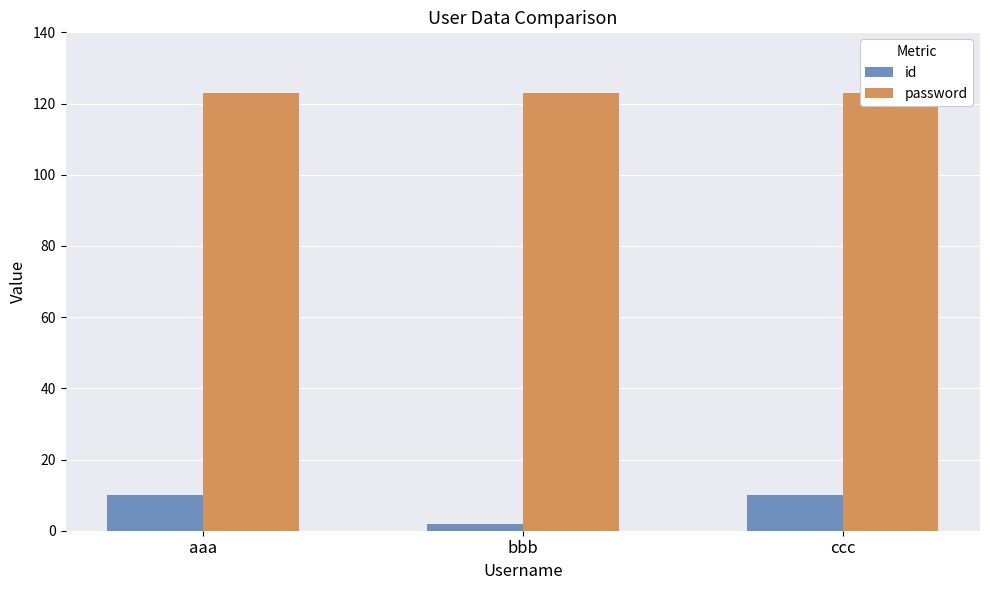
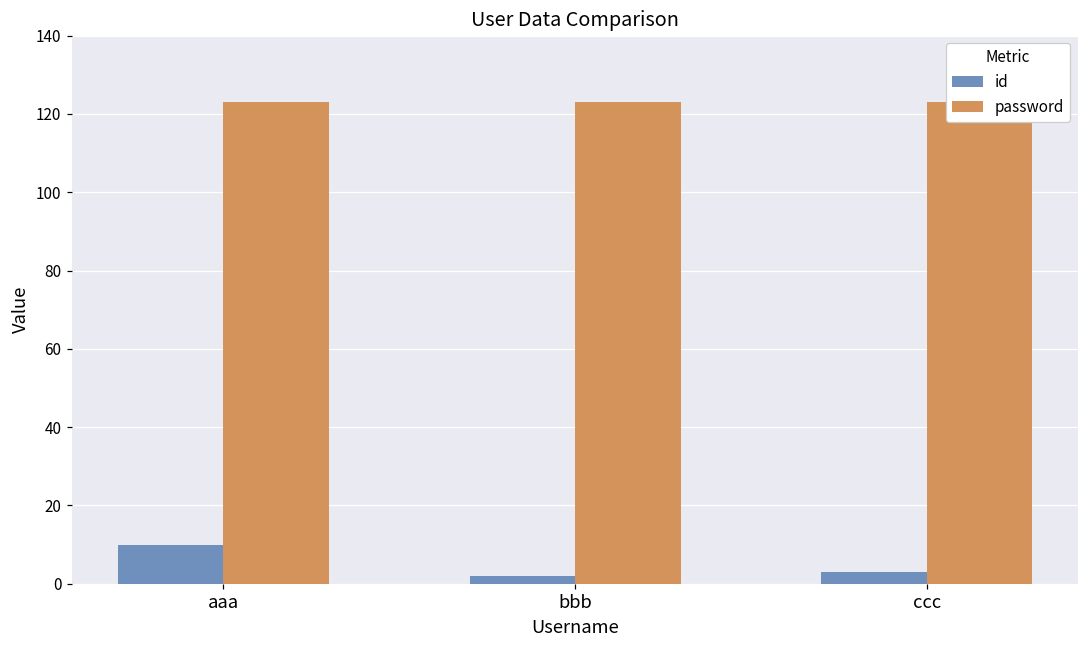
id, ccc: 10 -> 3
